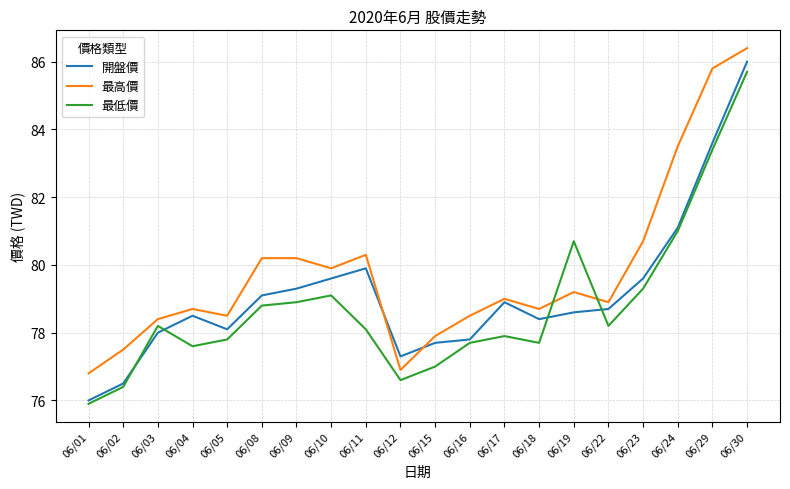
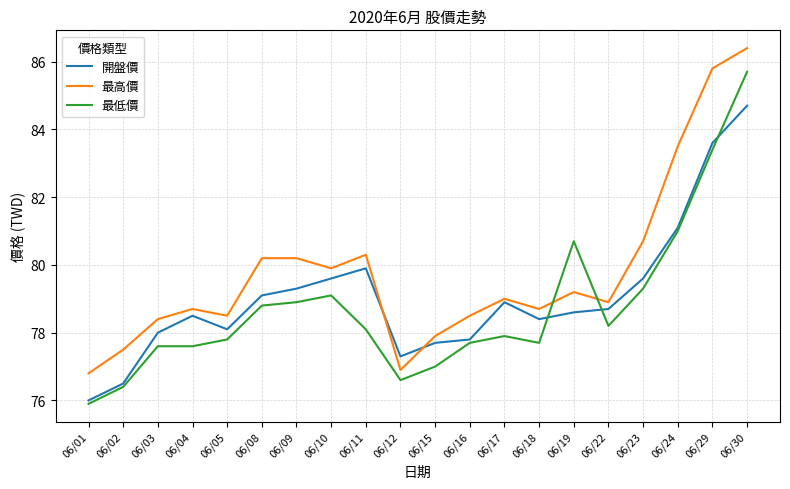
最低價, 06/03: 78.2 -> 77.6
開盤價, 06/30: 86.0 -> 84.7
